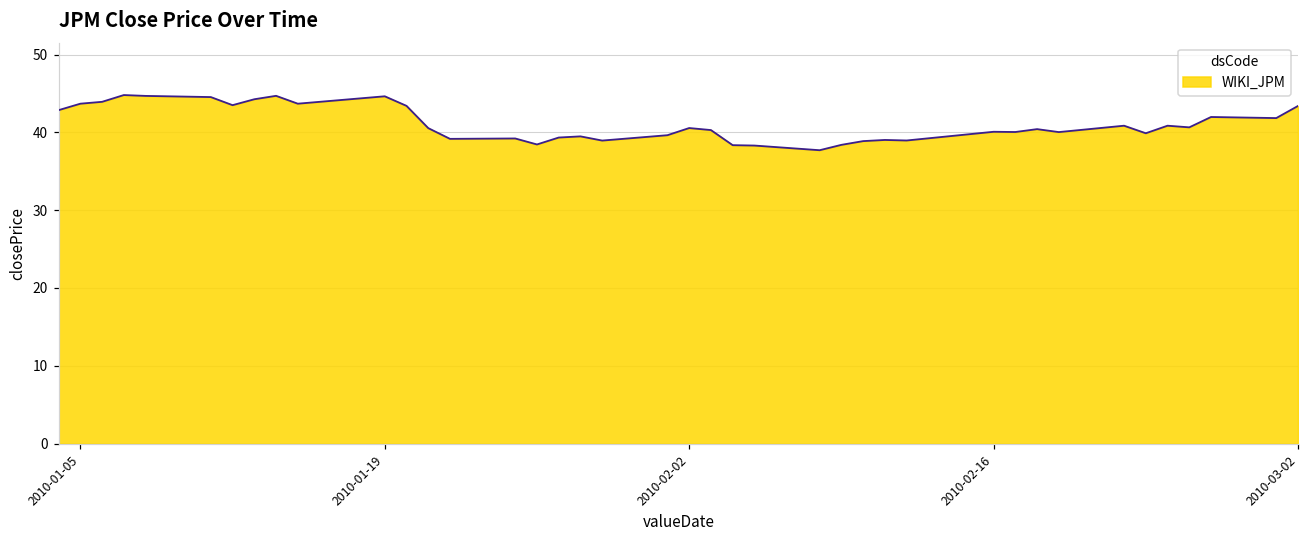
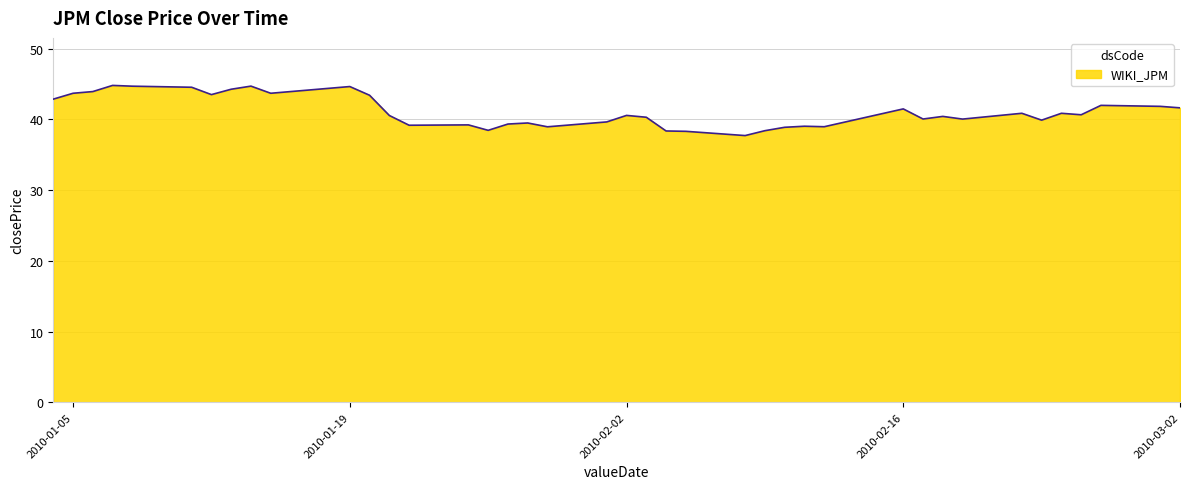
2010-02-16: 40 -> 41
2010-03-02: 43 -> 42
